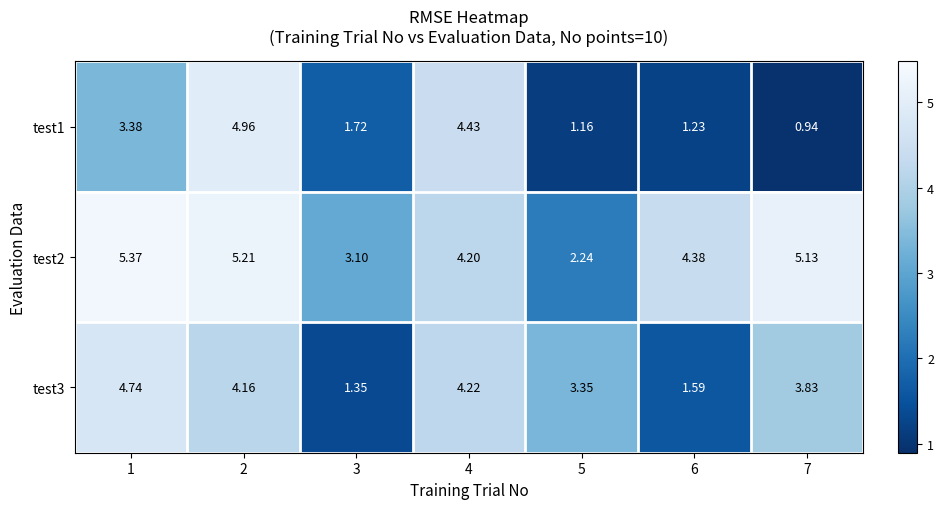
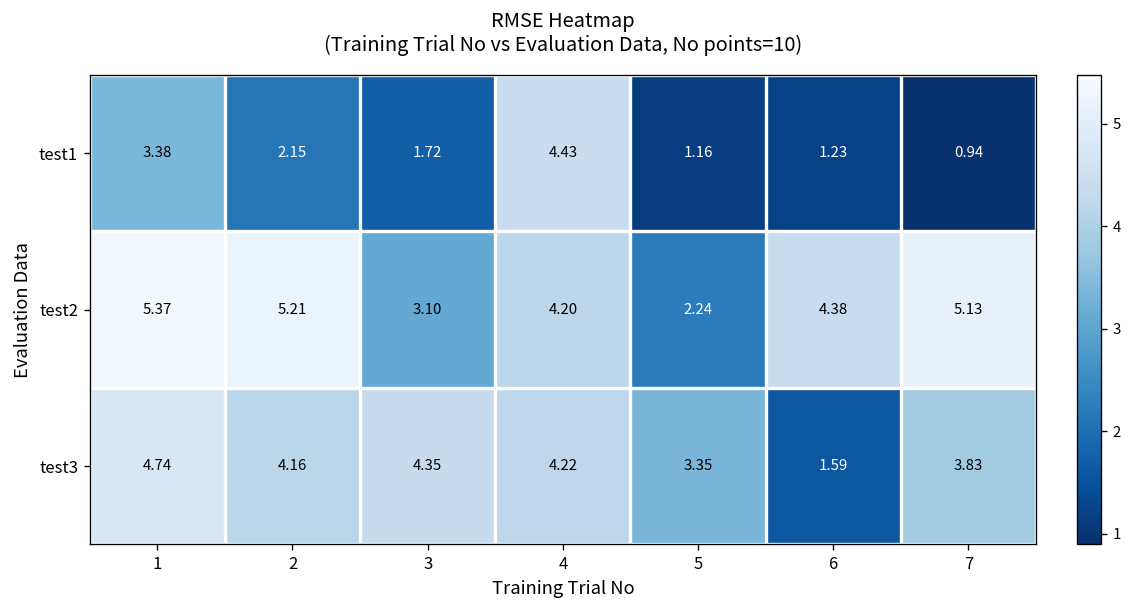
test1, 2: 4.96 -> 2.15
test3, 3: 1.35 -> 4.35
